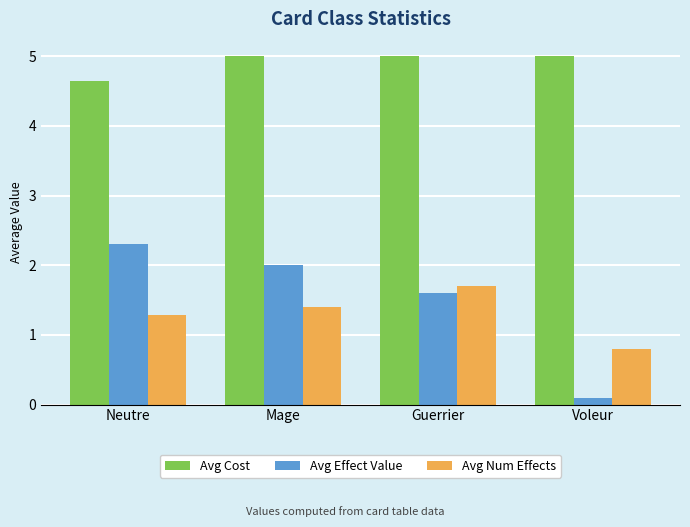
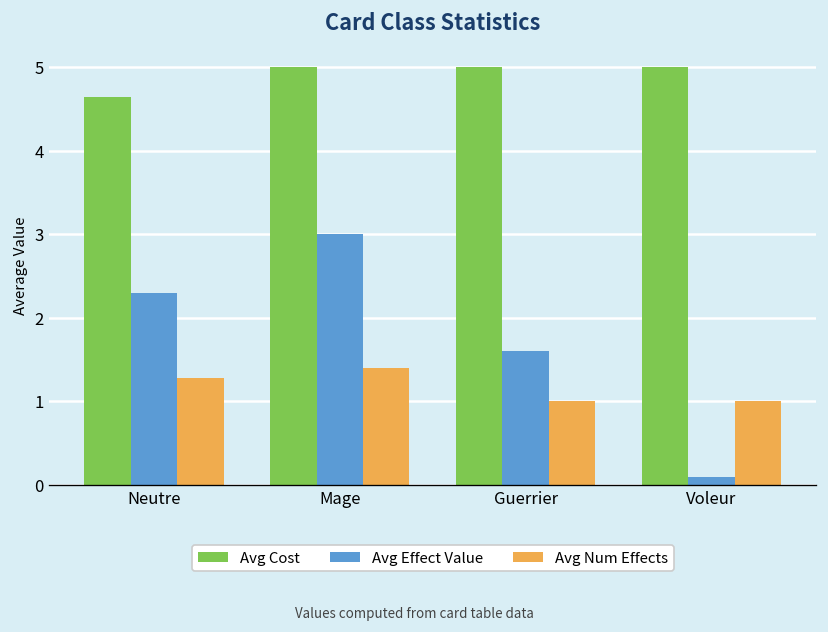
Avg Effect Value, Mage: 2 -> 3
Avg Num Effects, Guerrier: 1.7 -> 1.0
Avg Num Effects, Voleur: 0.8 -> 1.0
